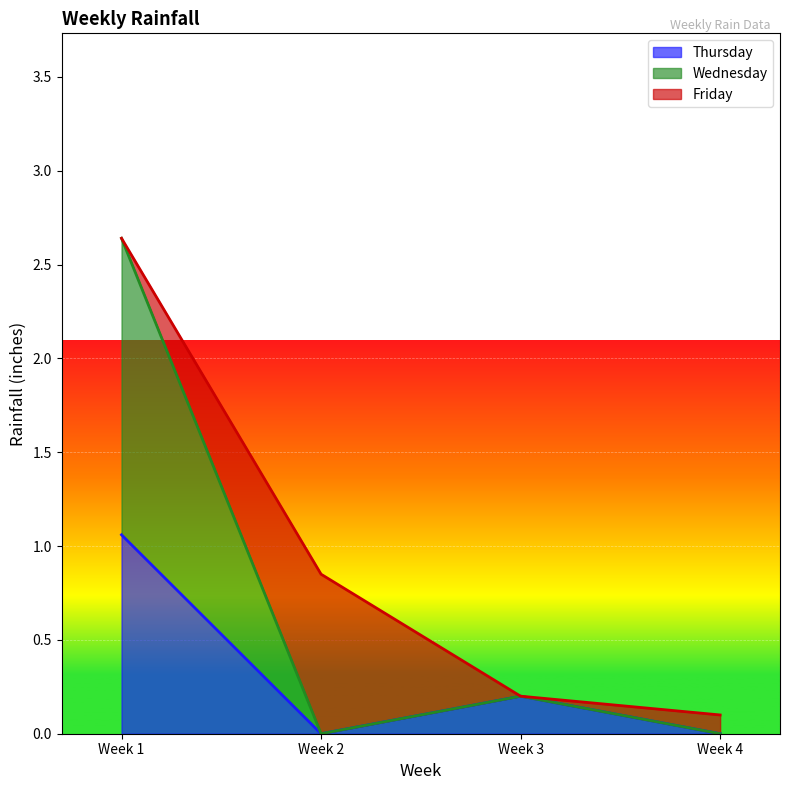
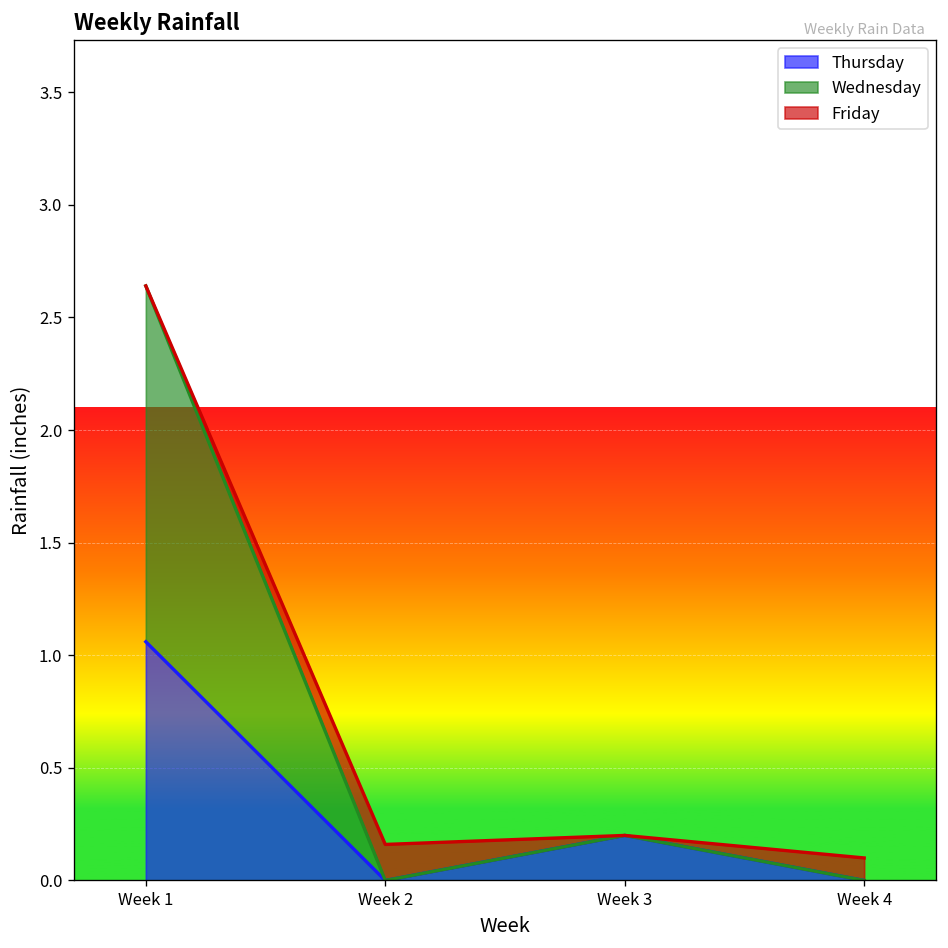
Friday, Week 2: 0.85 -> 0.16
